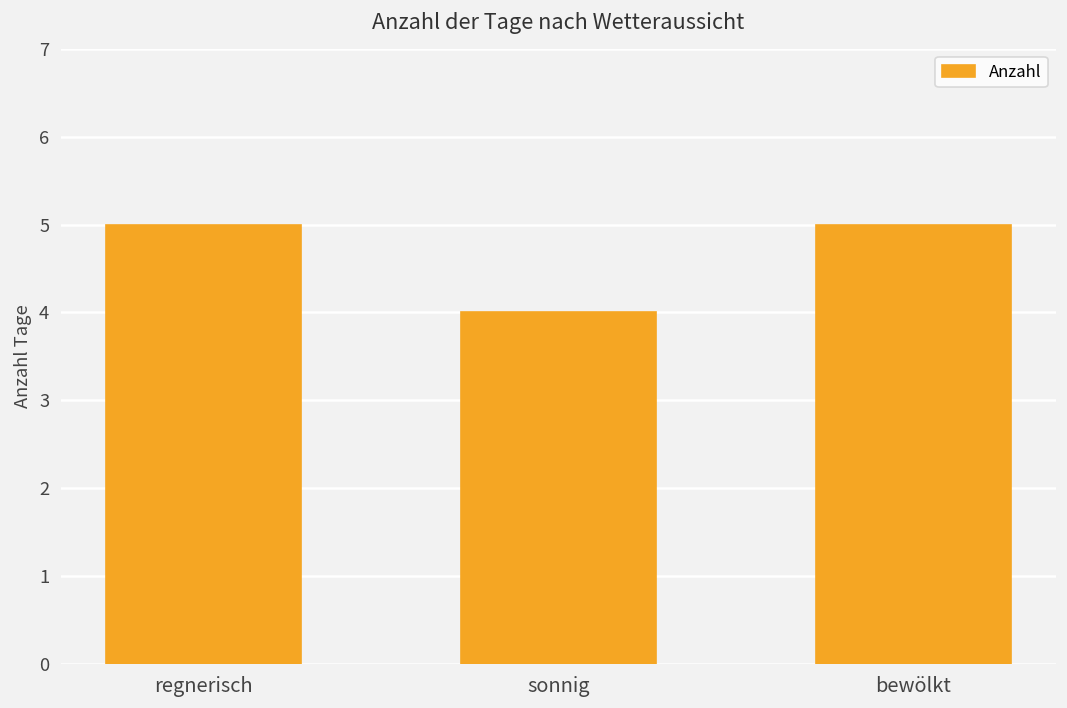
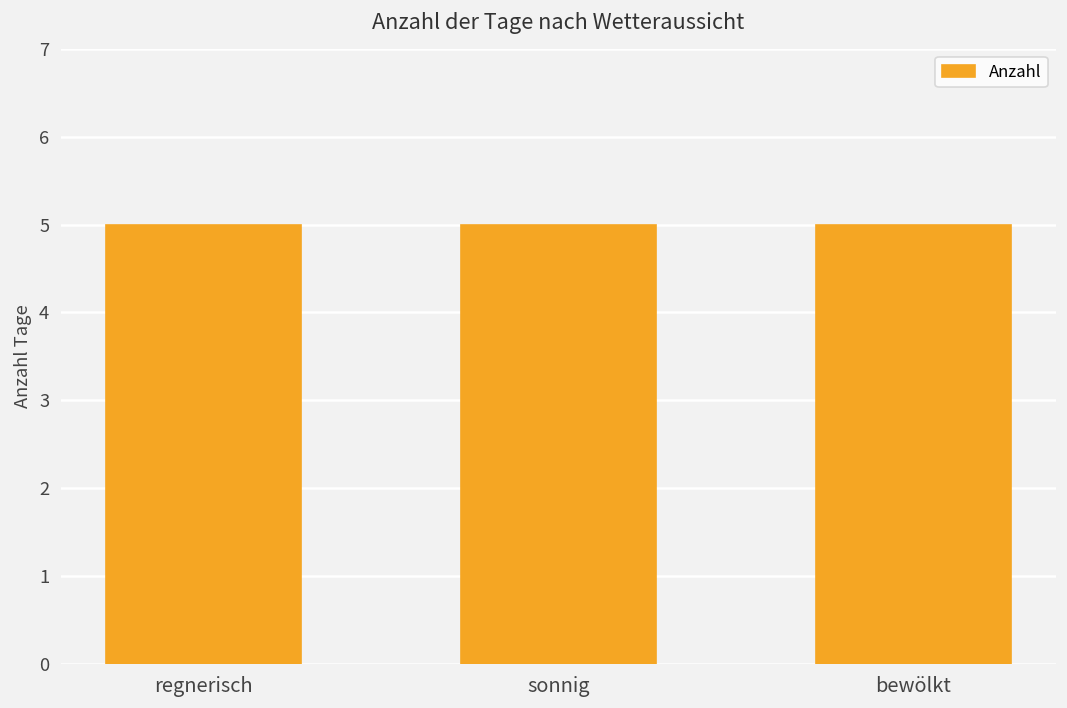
sonnig: 4 -> 5
